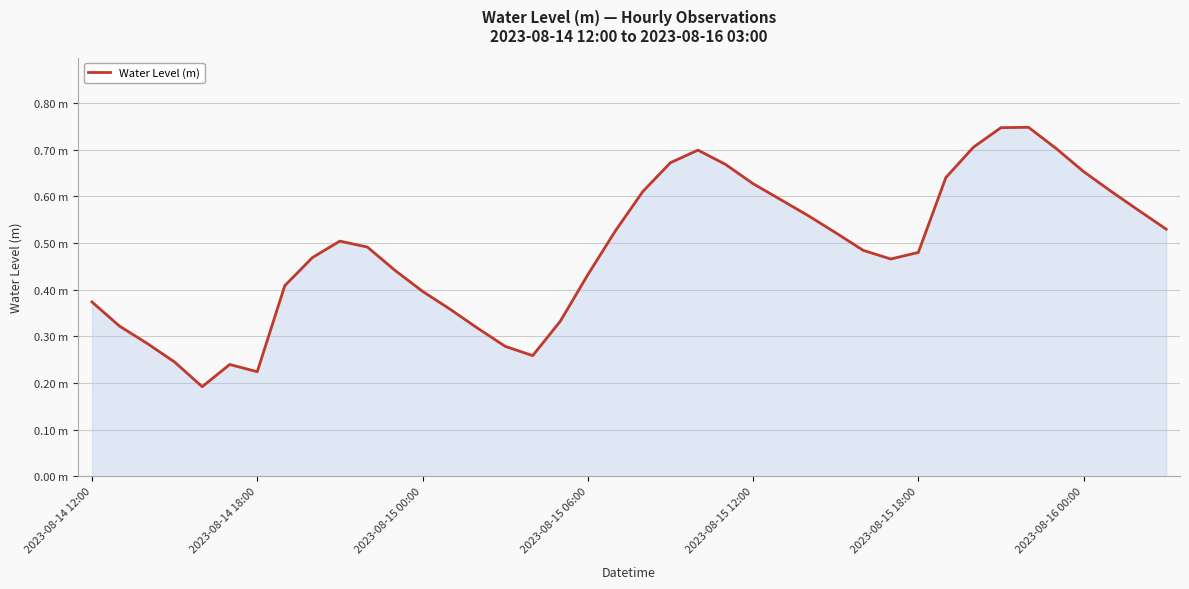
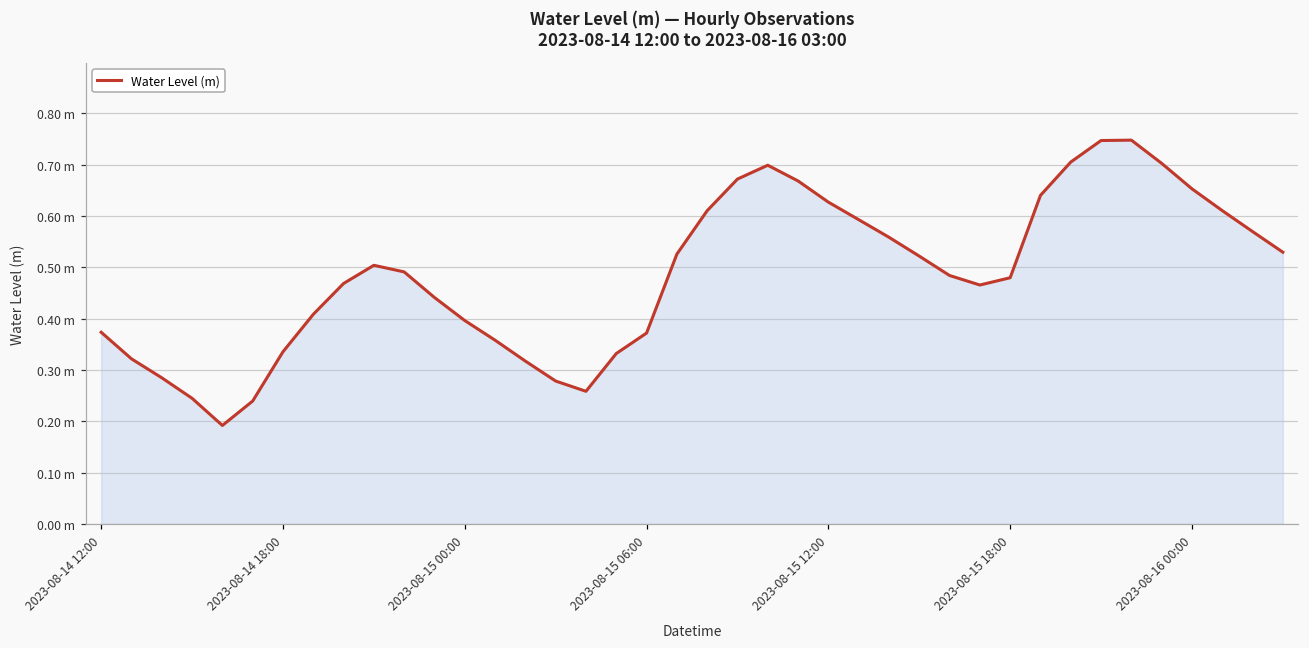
2023-08-14 18:00: 0.22 m -> 0.34 m
2023-08-15 06:00: 0.43 m -> 0.37 m
